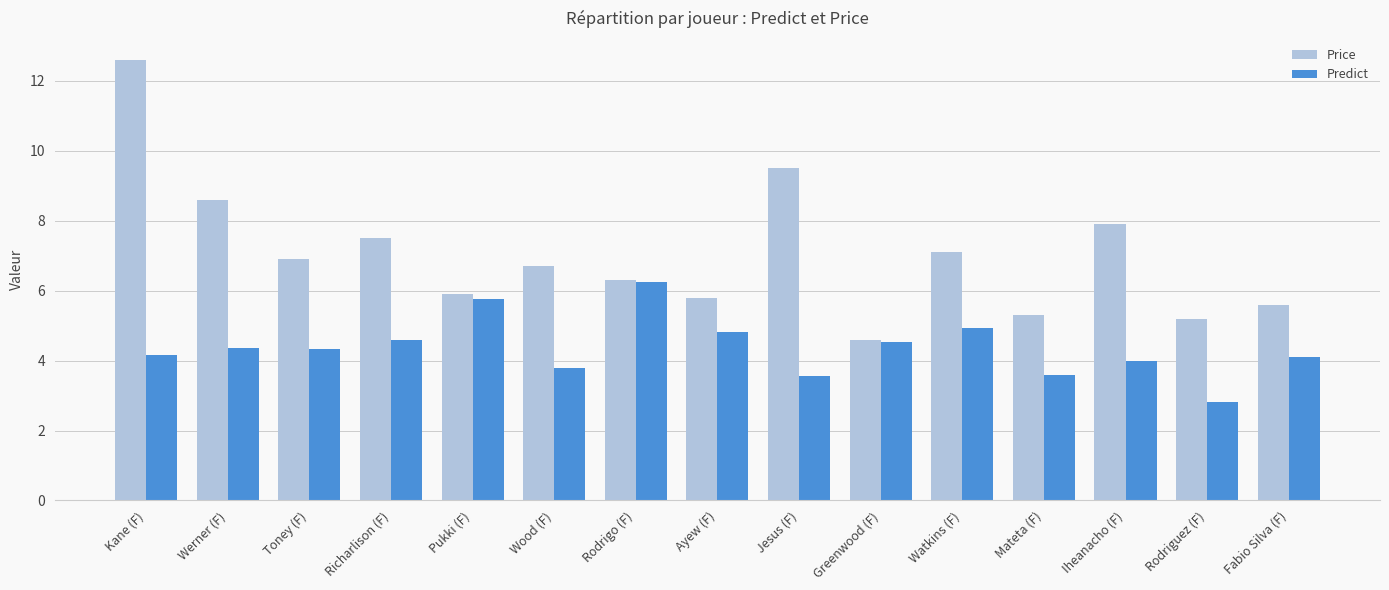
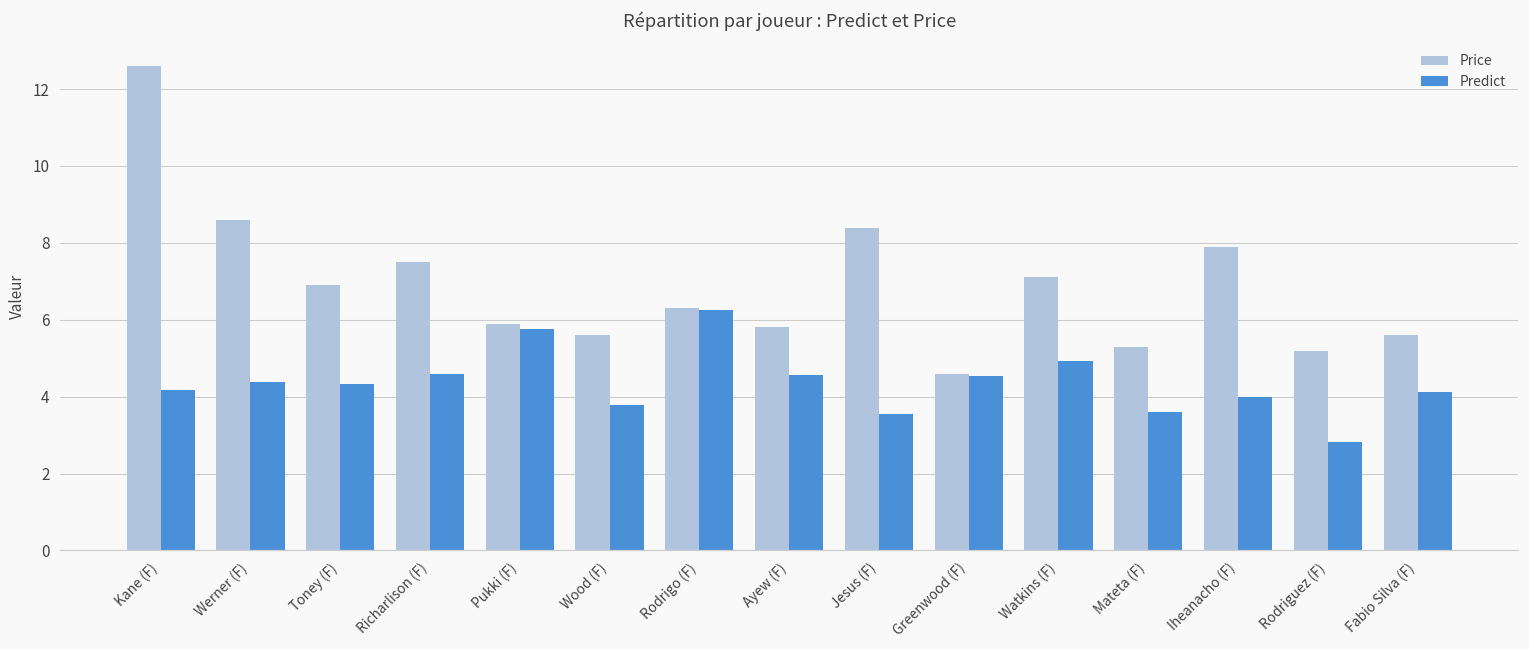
Price, Wood (F): 6.7 -> 5.6
Predict, Ayew (F): 4.8 -> 4.6
Price, Jesus (F): 9.5 -> 8.4
